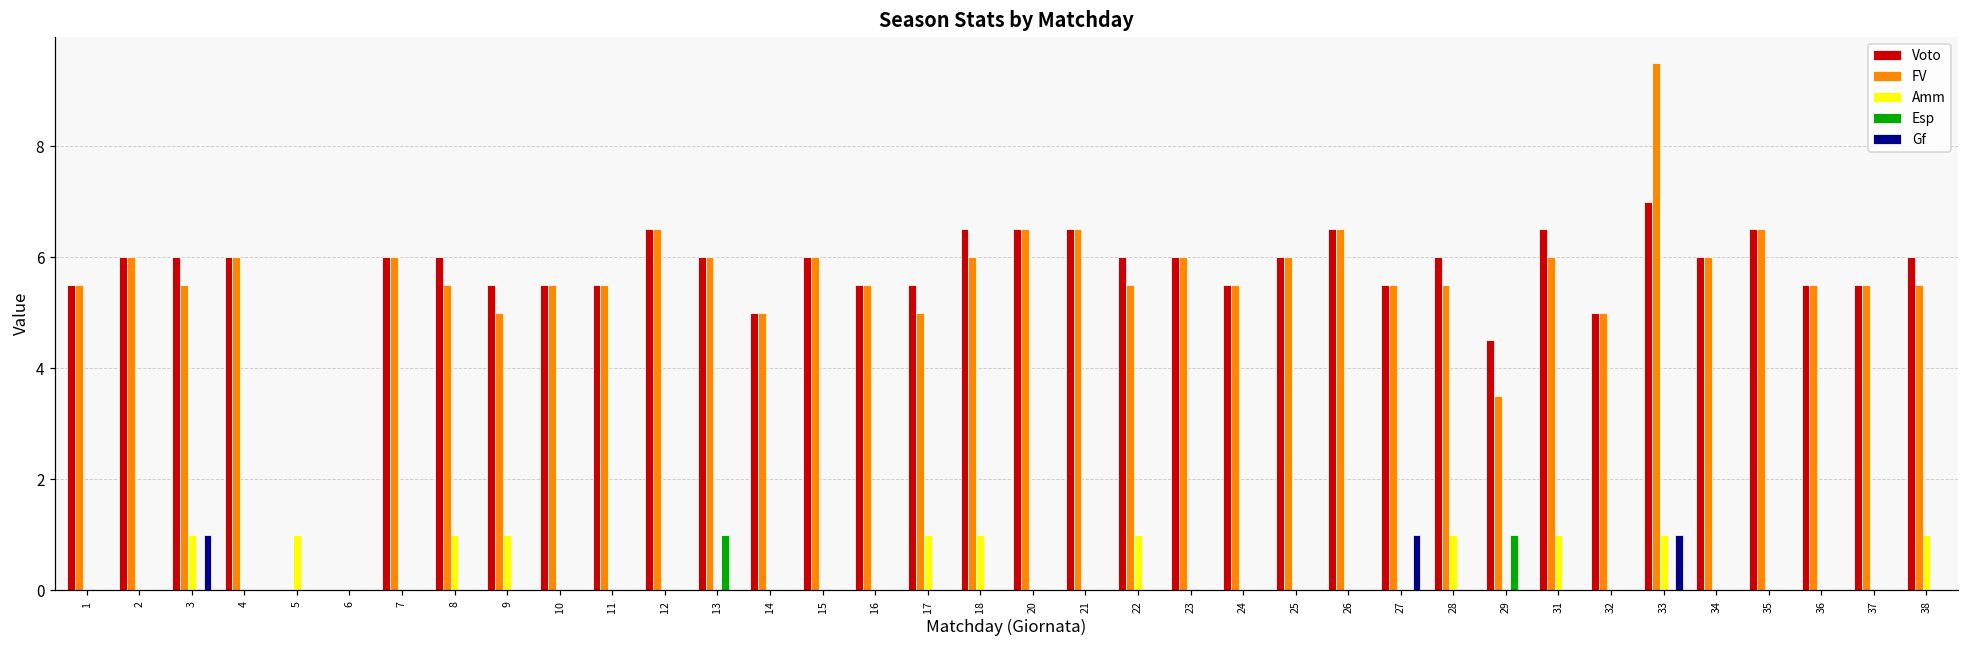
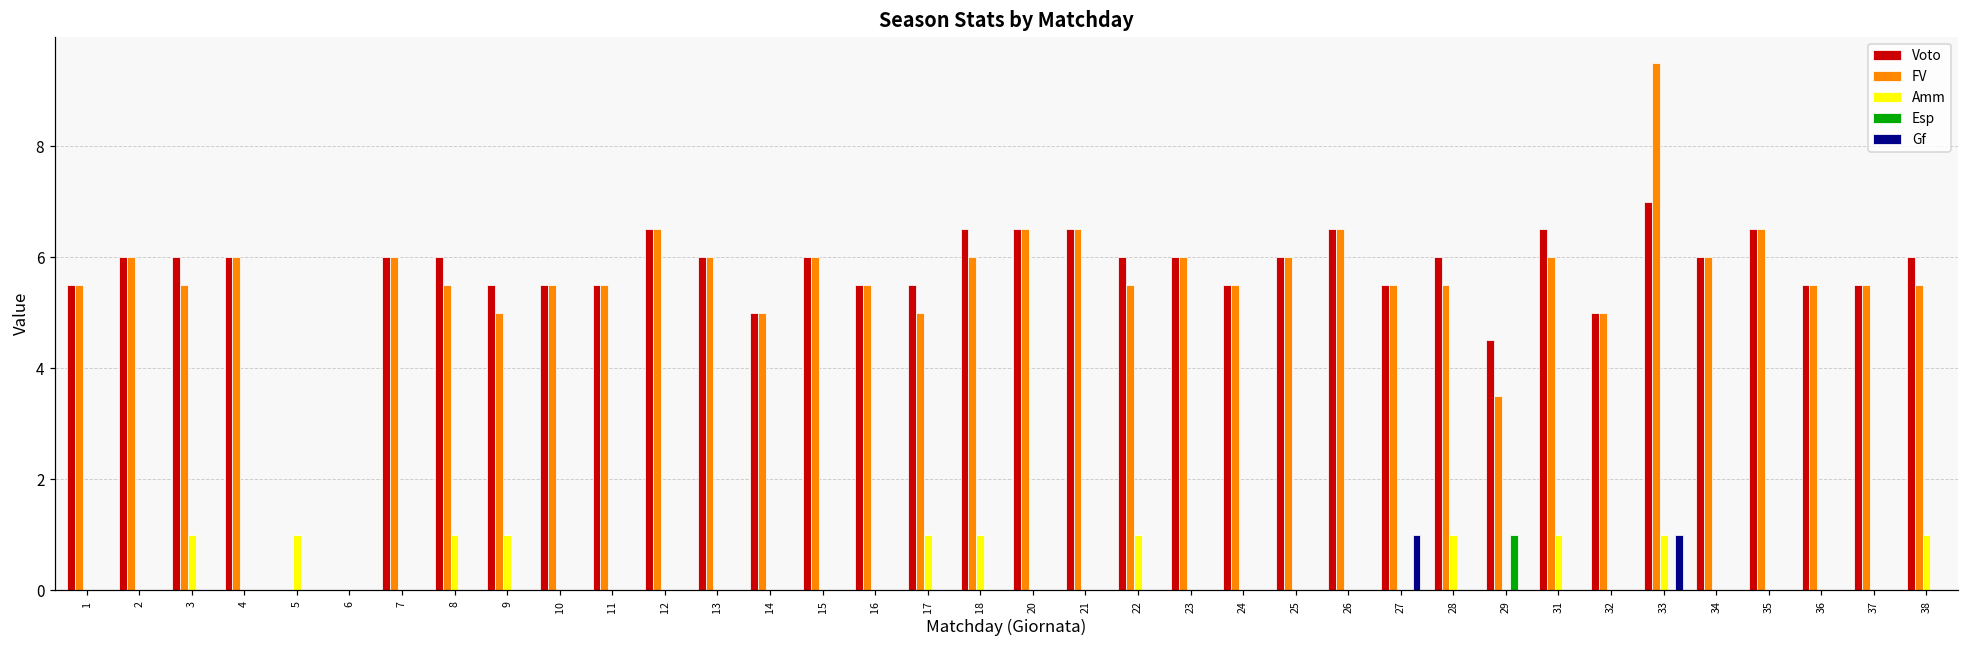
Gf, 3: 1 -> 0
Esp, 13: 1 -> 0
